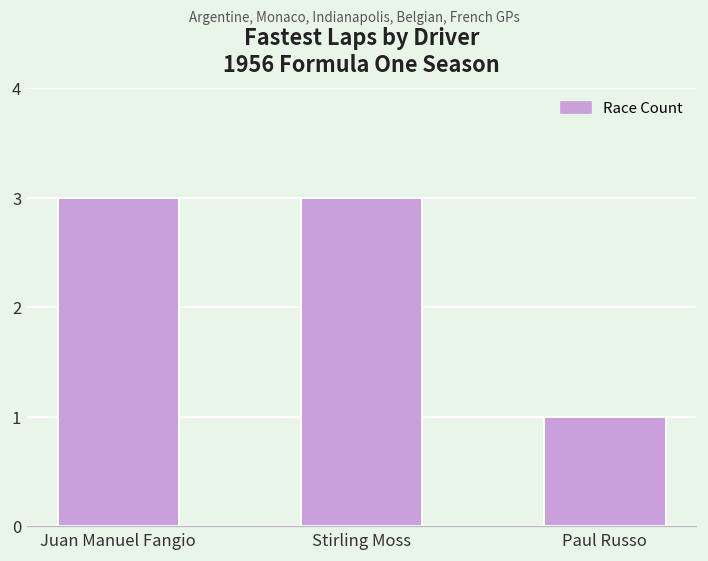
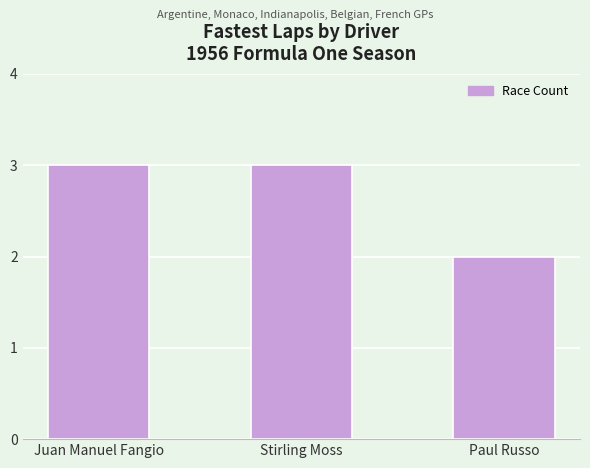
Paul Russo: 1 -> 2
